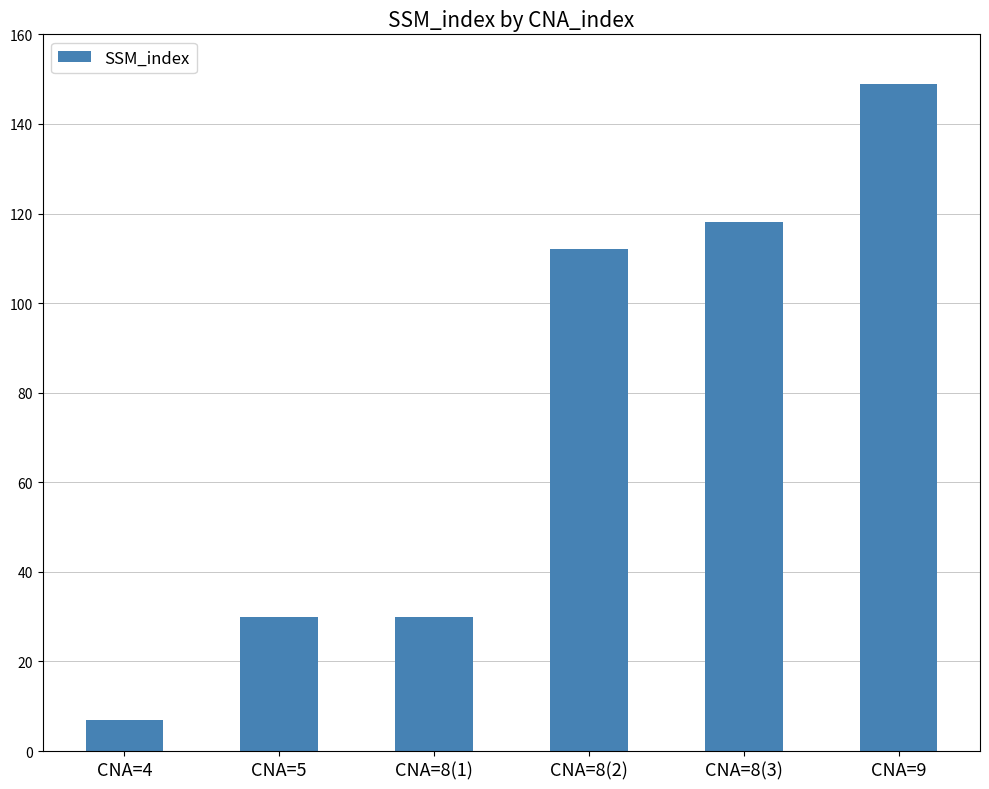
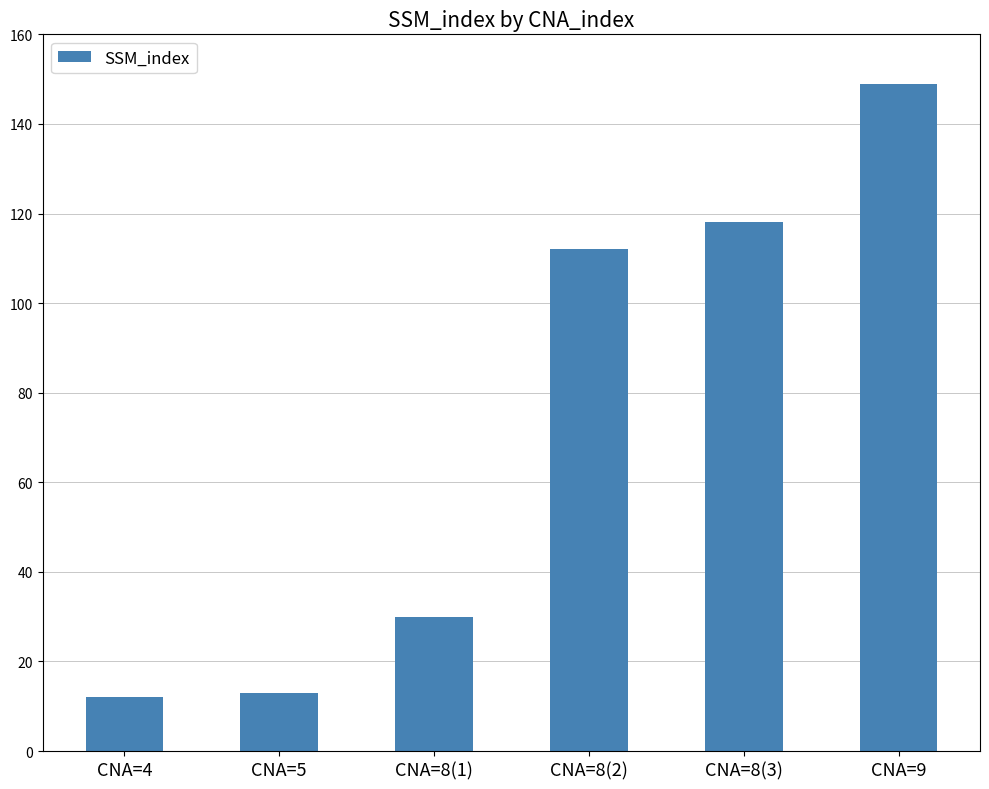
CNA=4: 7 -> 12
CNA=5: 30 -> 13
